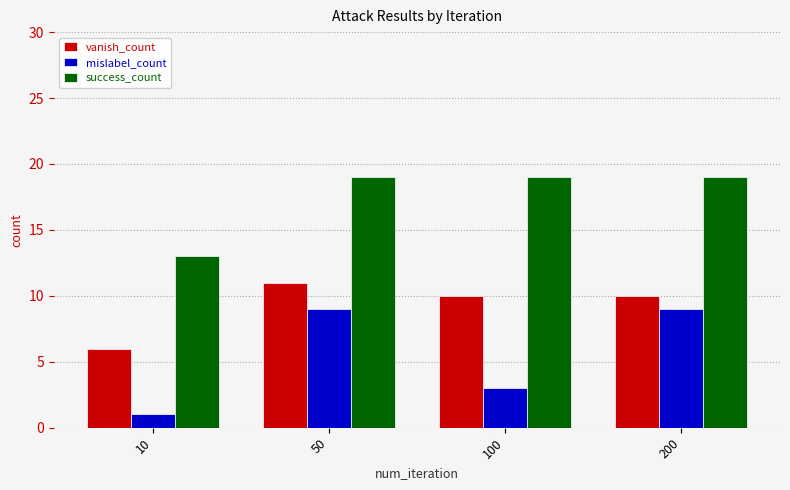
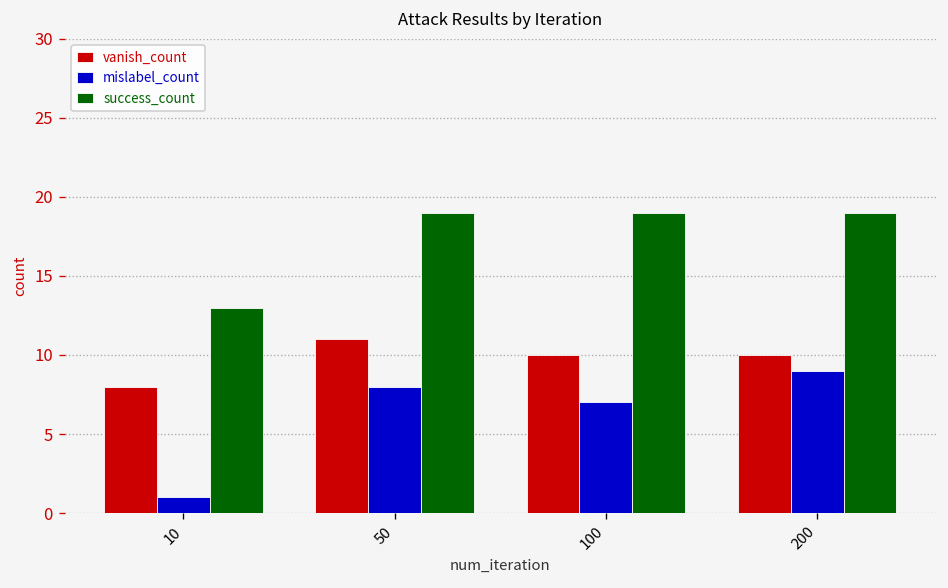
vanish_count, 10: 6 -> 8
mislabel_count, 50: 9 -> 8
mislabel_count, 100: 3 -> 7
